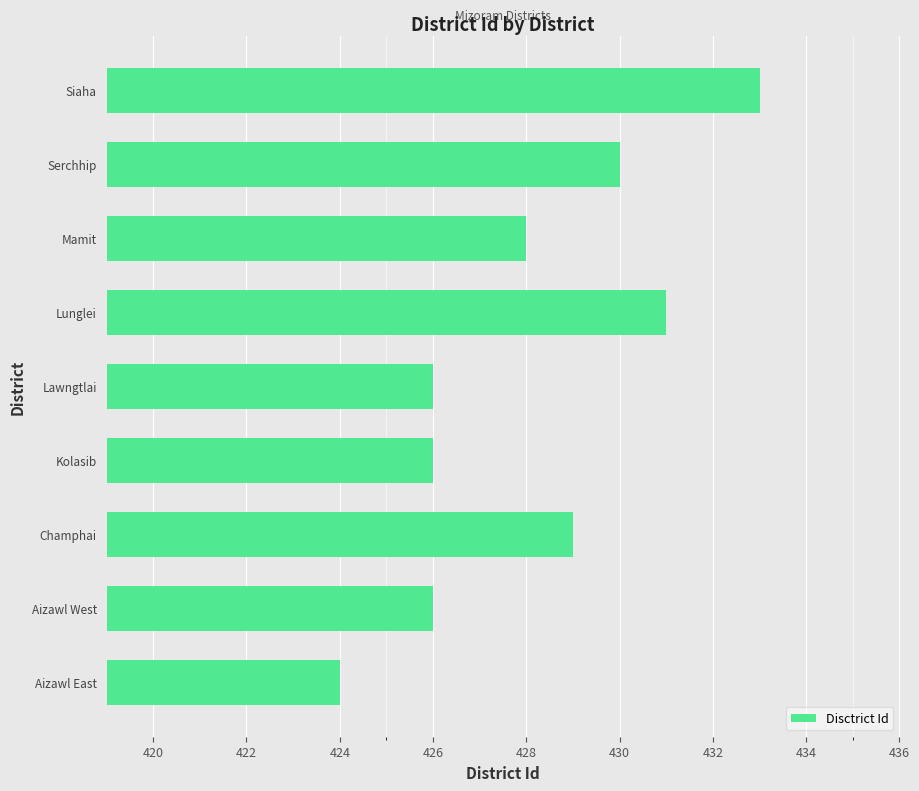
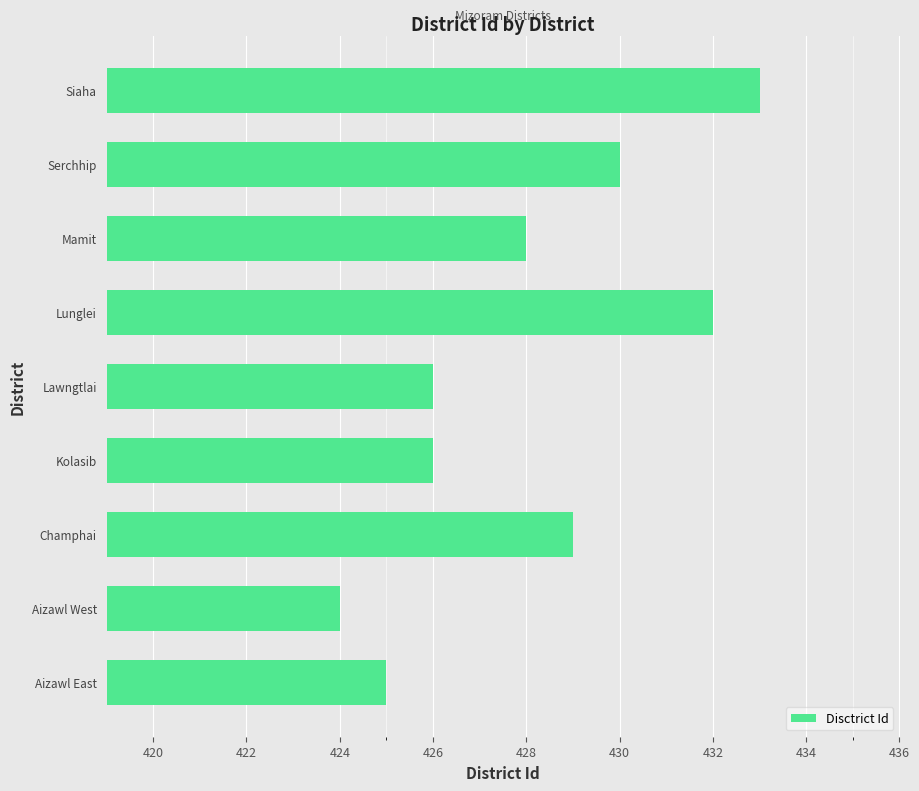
Lunglei: 431 -> 432
Aizawl West: 426 -> 424
Aizawl East: 424 -> 425
